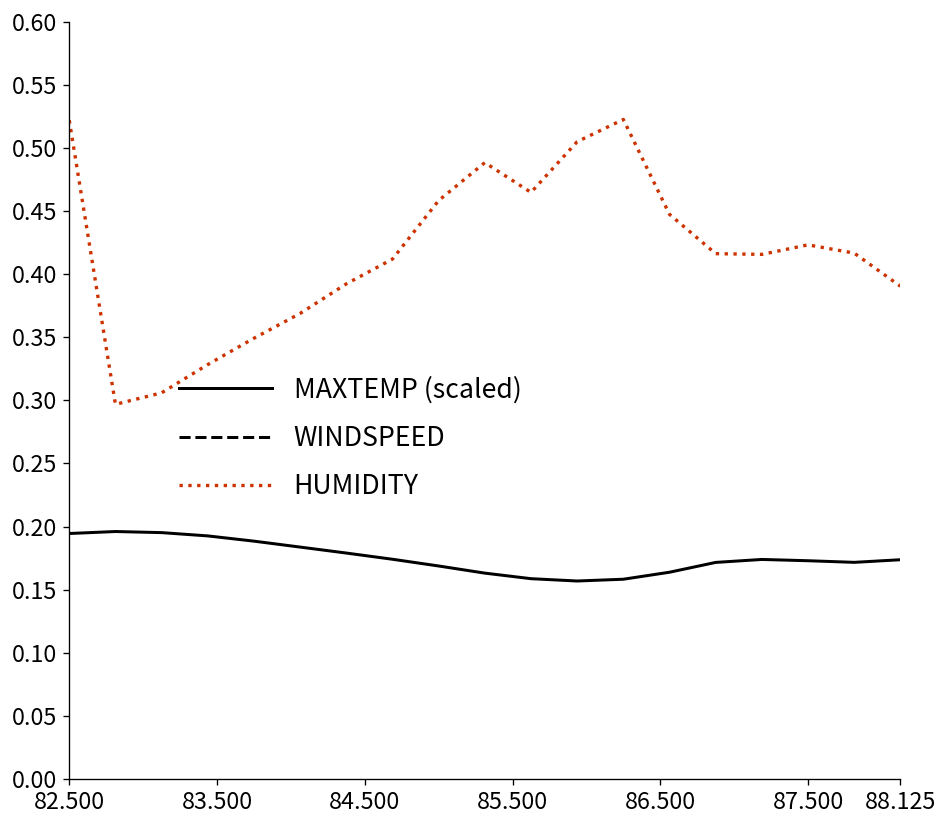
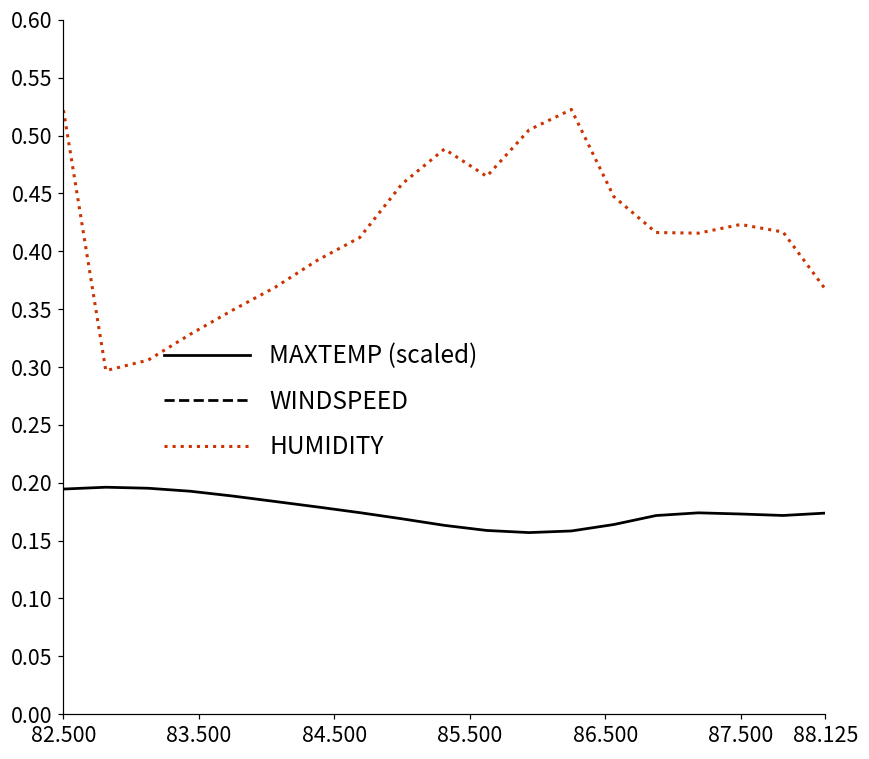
HUMIDITY, 88.125: 0.390 -> 0.367
